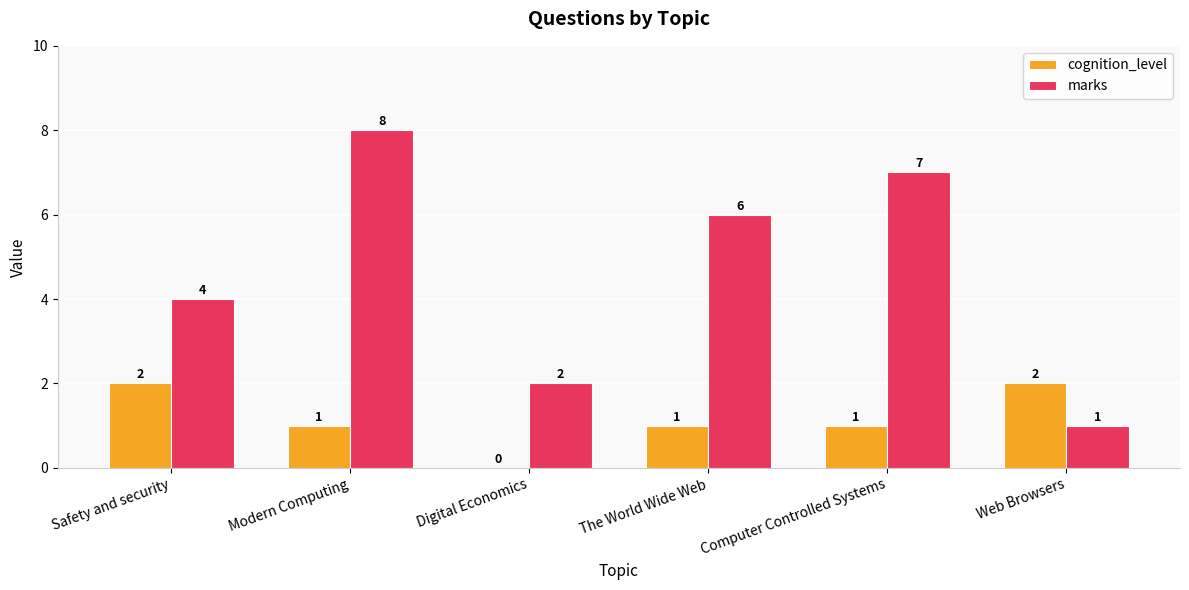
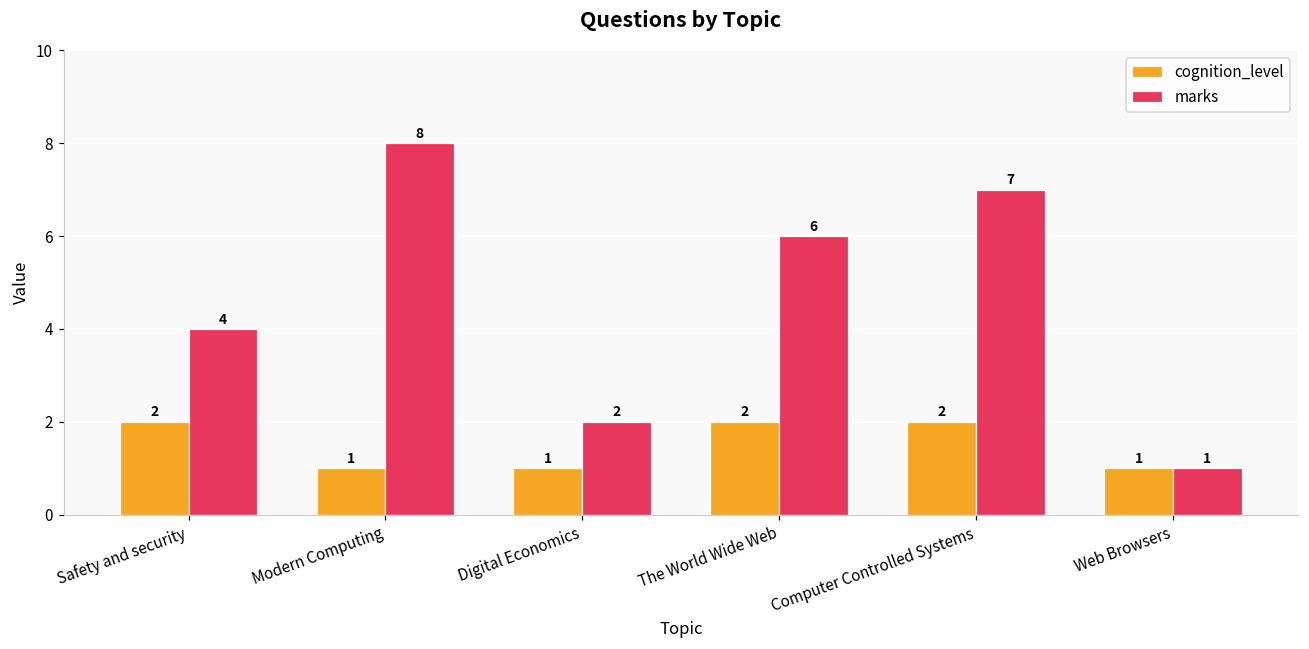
cognition_level, Digital Economics: 0 -> 1
cognition_level, The World Wide Web: 1 -> 2
cognition_level, Computer Controlled Systems: 1 -> 2
cognition_level, Web Browsers: 2 -> 1
